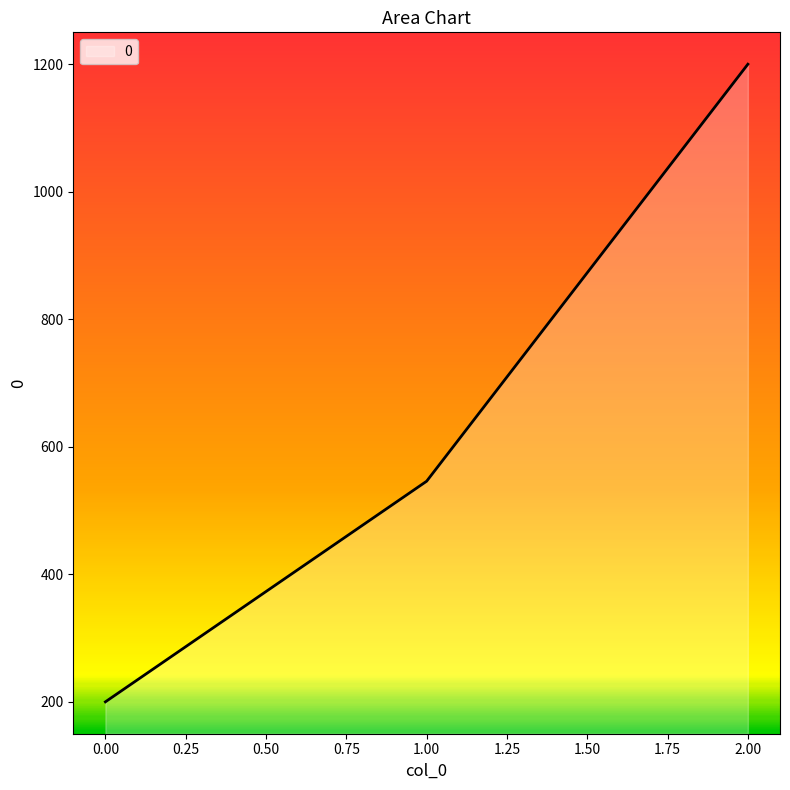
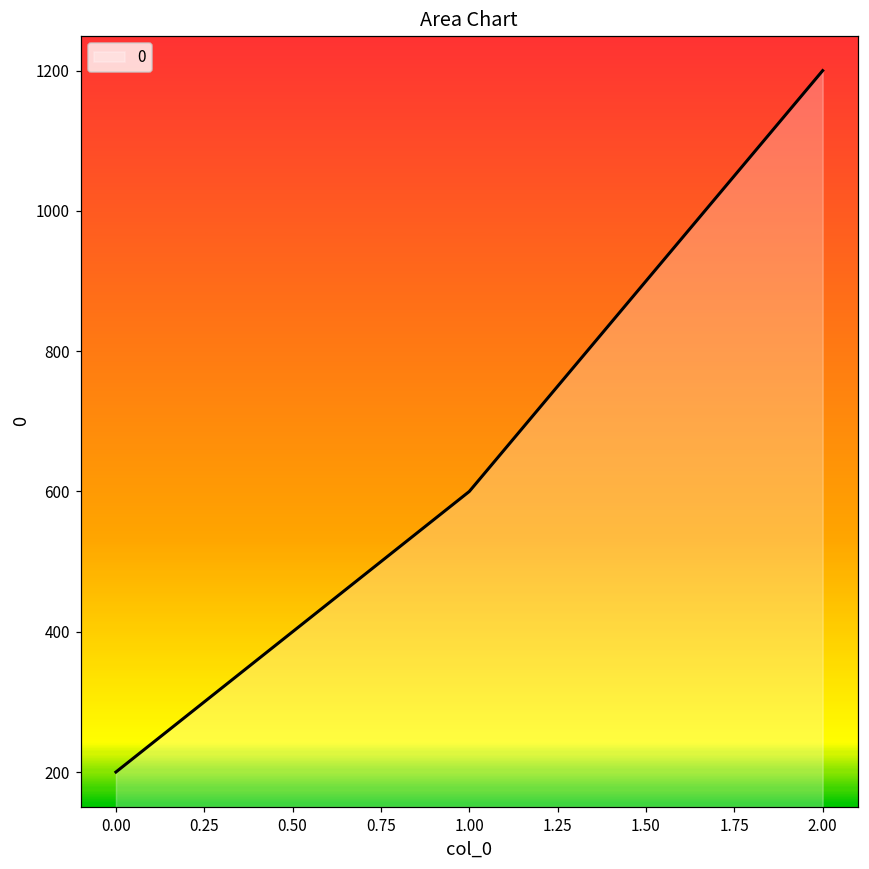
1.00: 550 -> 600
